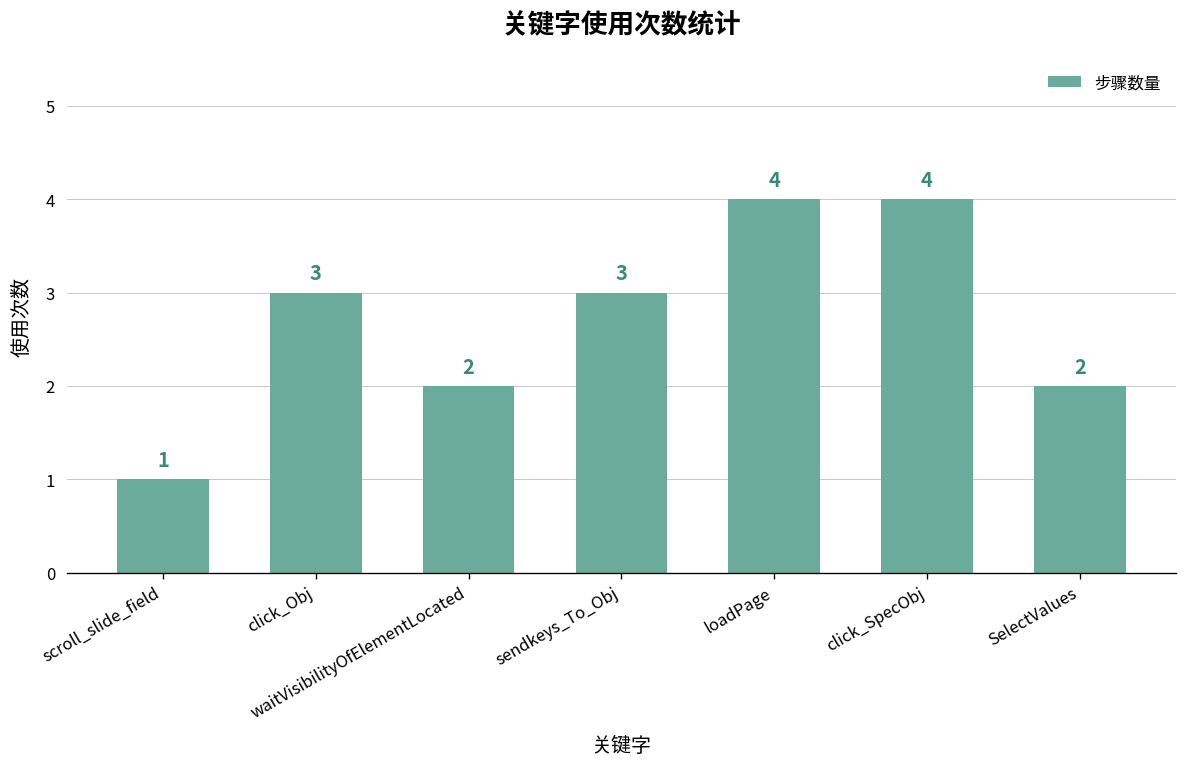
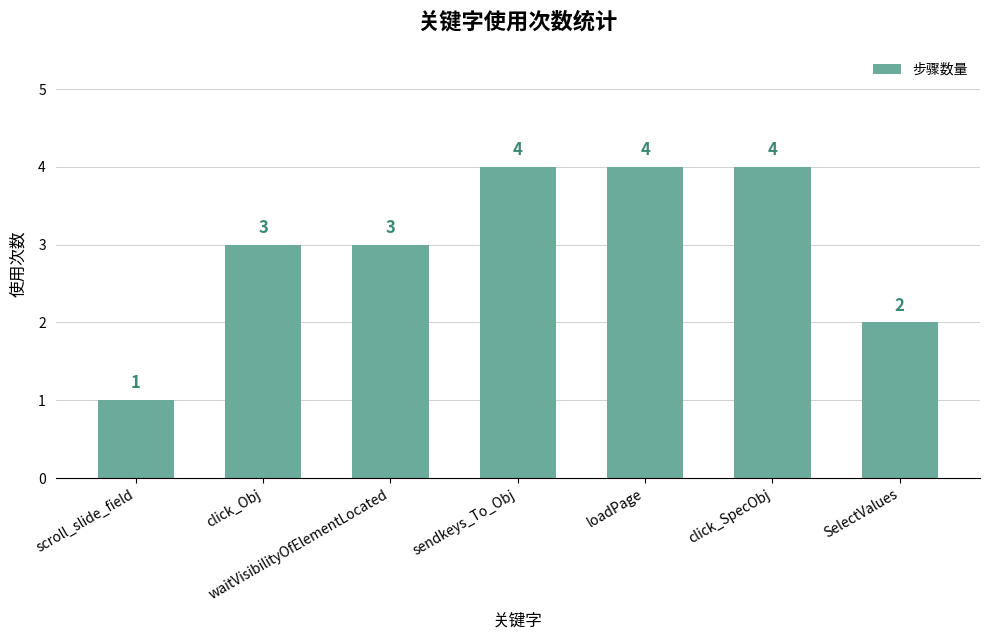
waitVisibilityOfElementLocated: 2 -> 3
sendkeys_To_Obj: 3 -> 4
